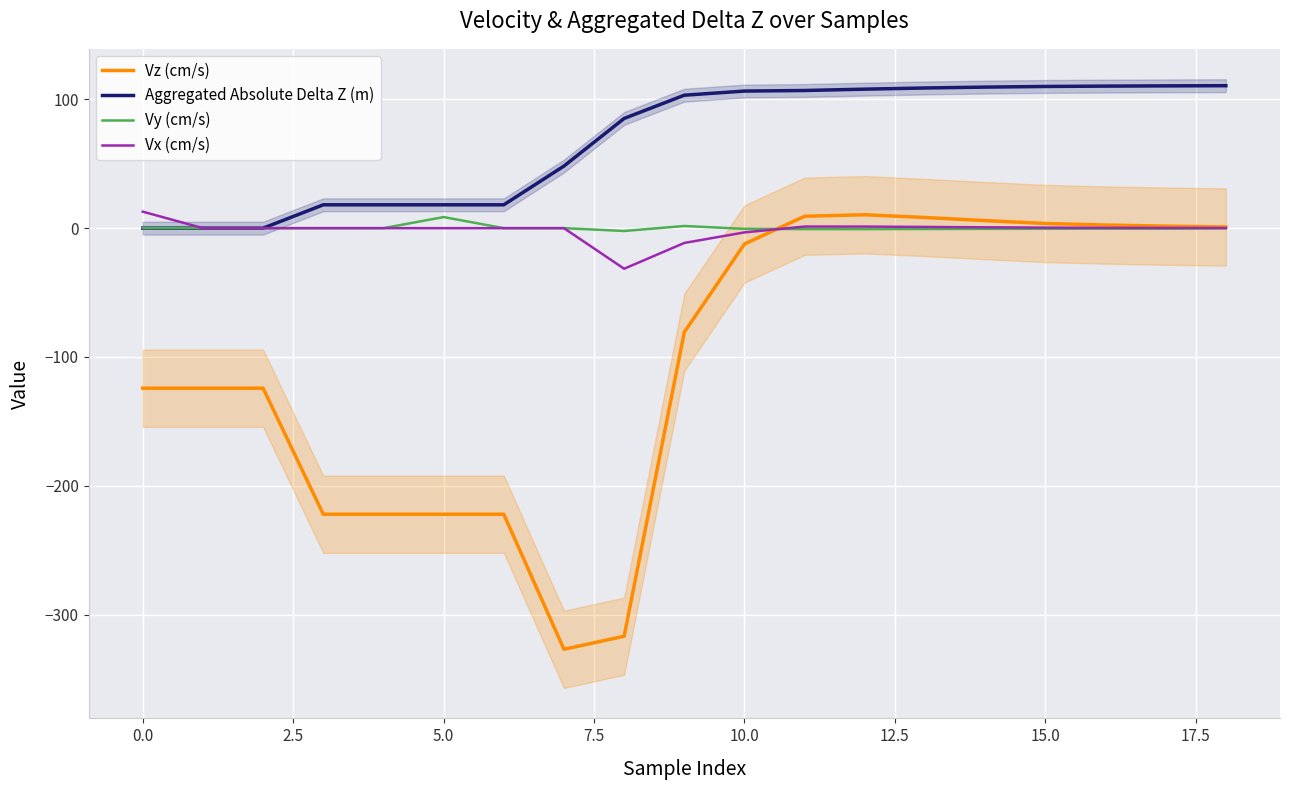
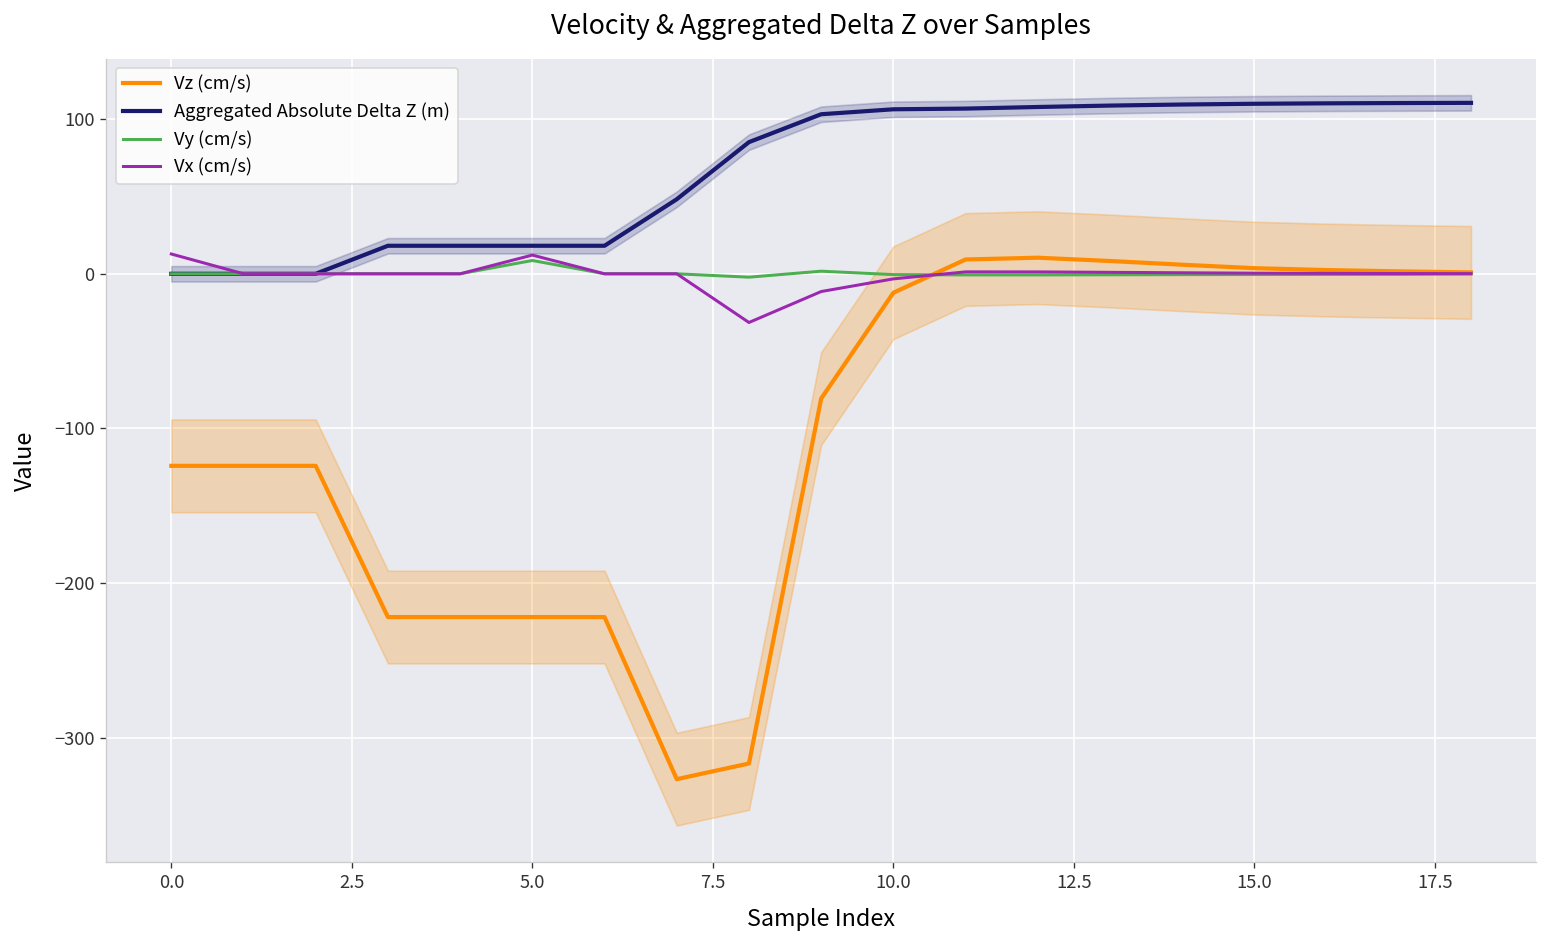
Vx (cm/s), 5.0: 0 -> 12
